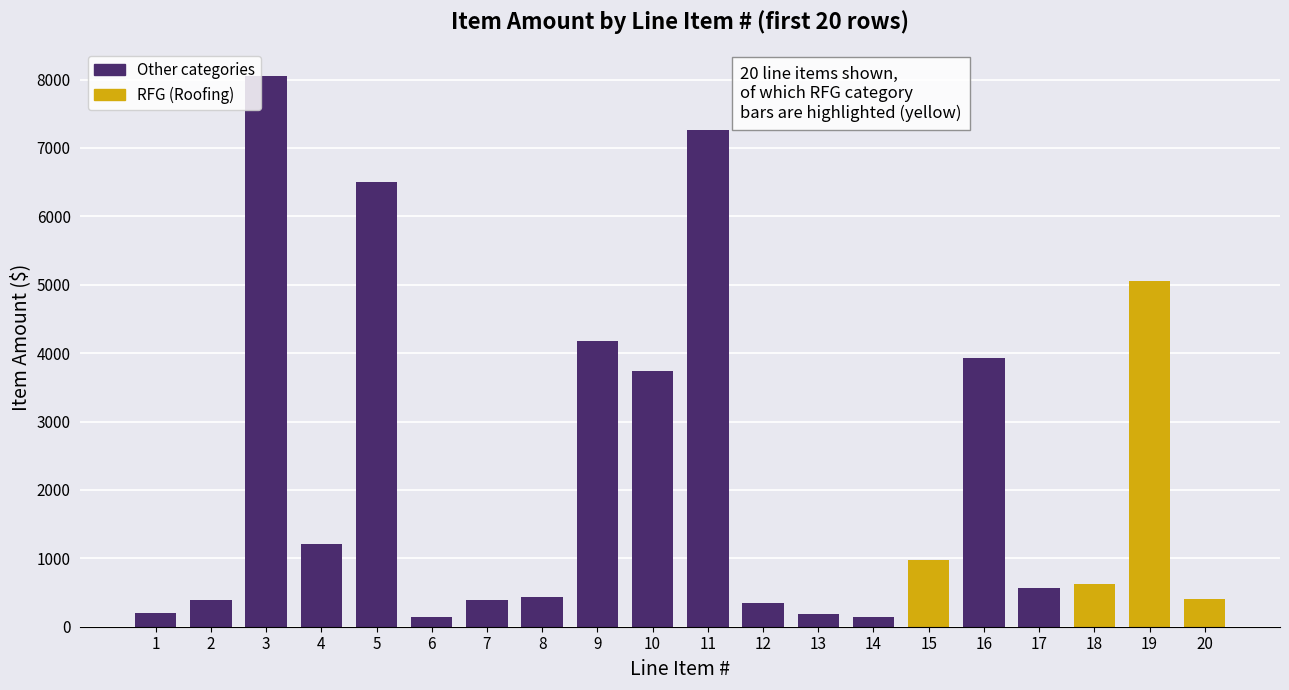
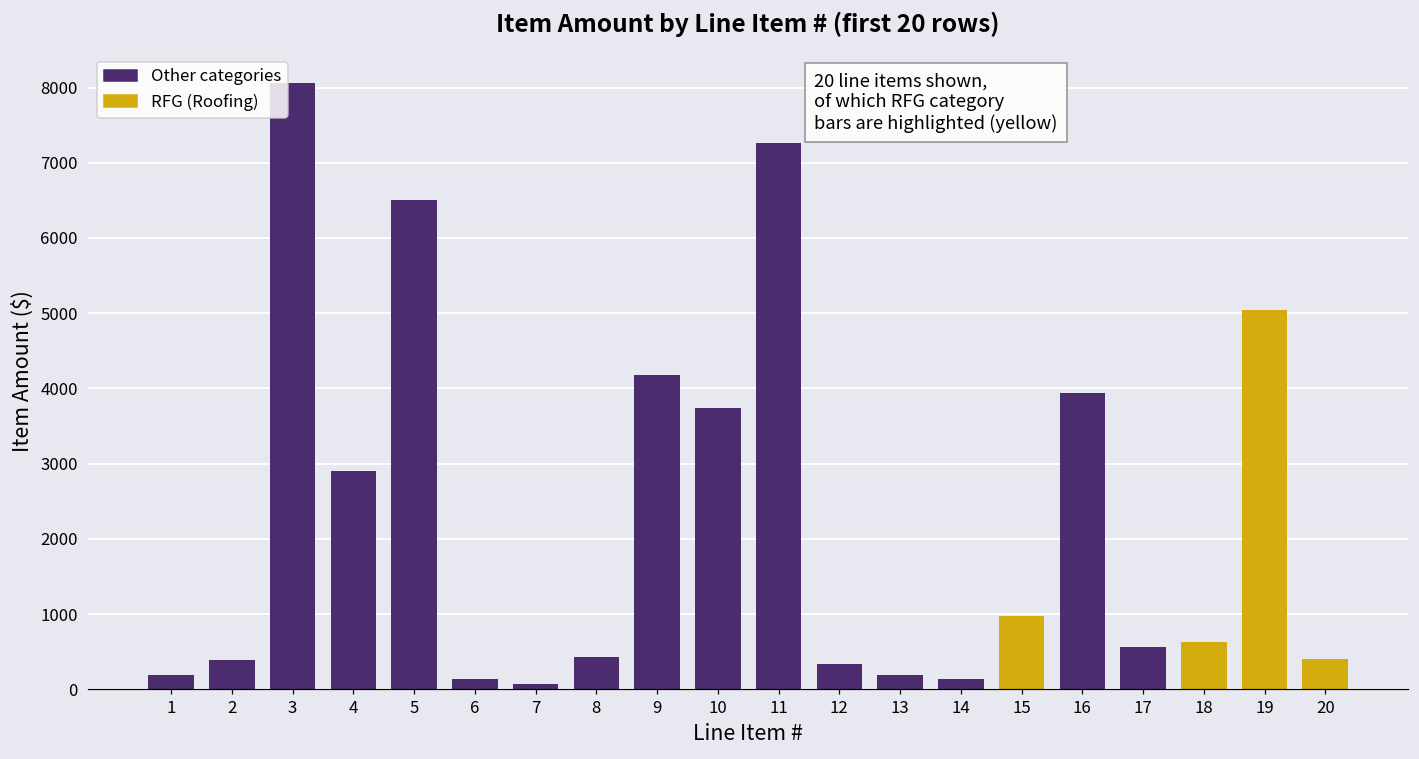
4: 1200 -> 2900
7: 400 -> 100
